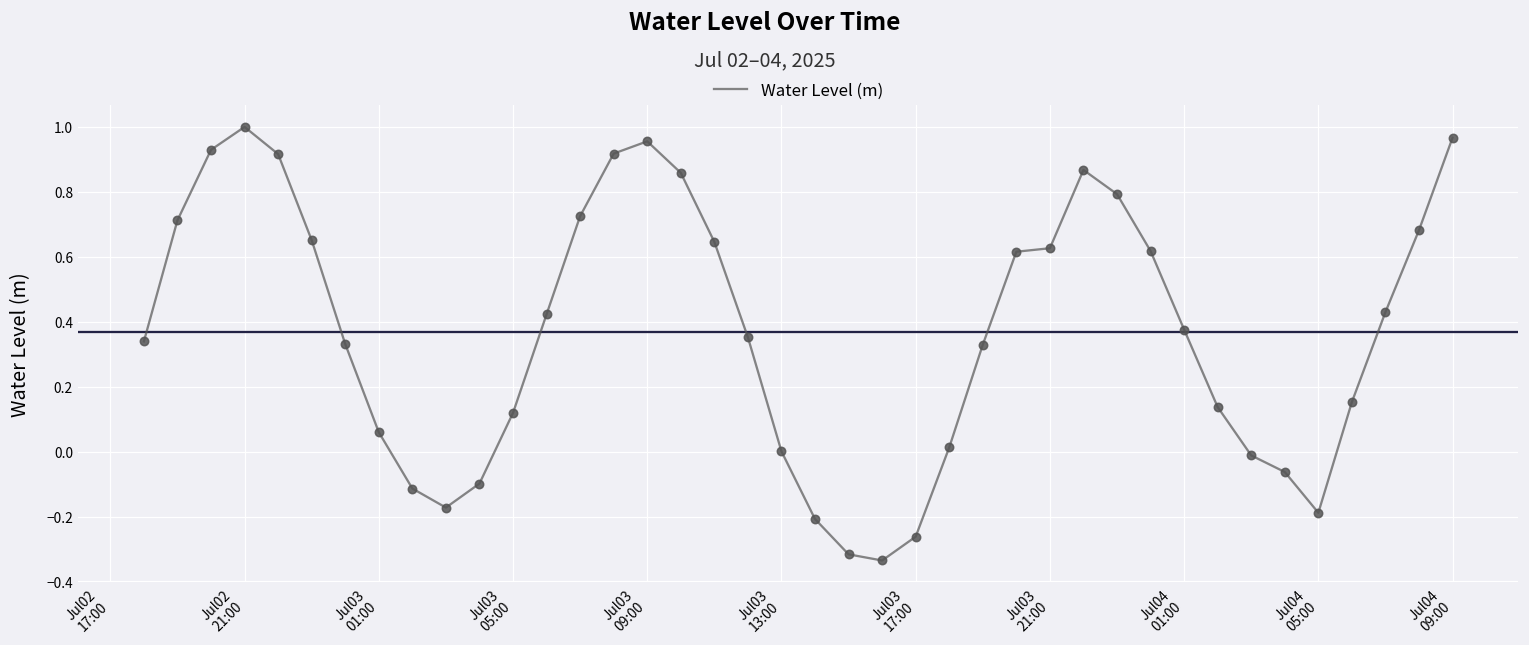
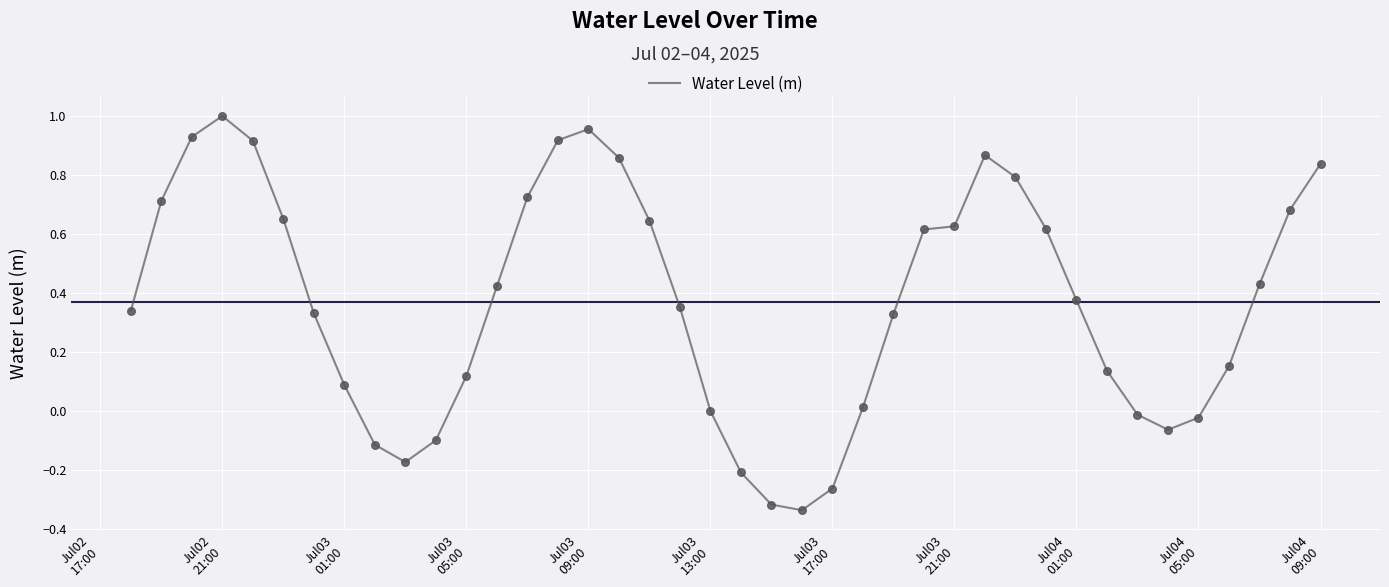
Jul03 01:00: 0.06 -> 0.09
Jul04 05:00: -0.19 -> -0.02
Jul04 09:00: 0.97 -> 0.84
